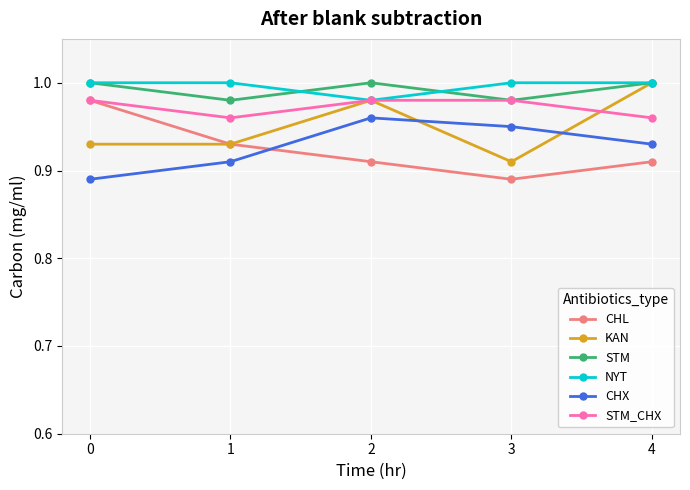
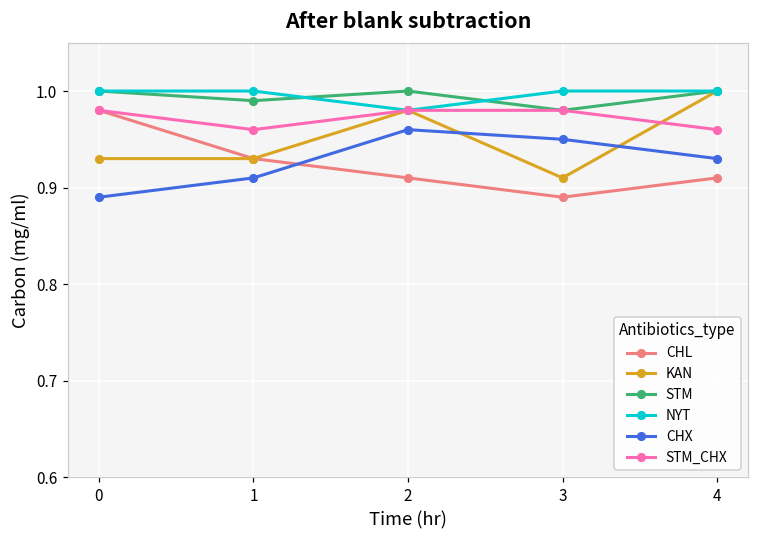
STM, 1: 0.98 -> 0.99
